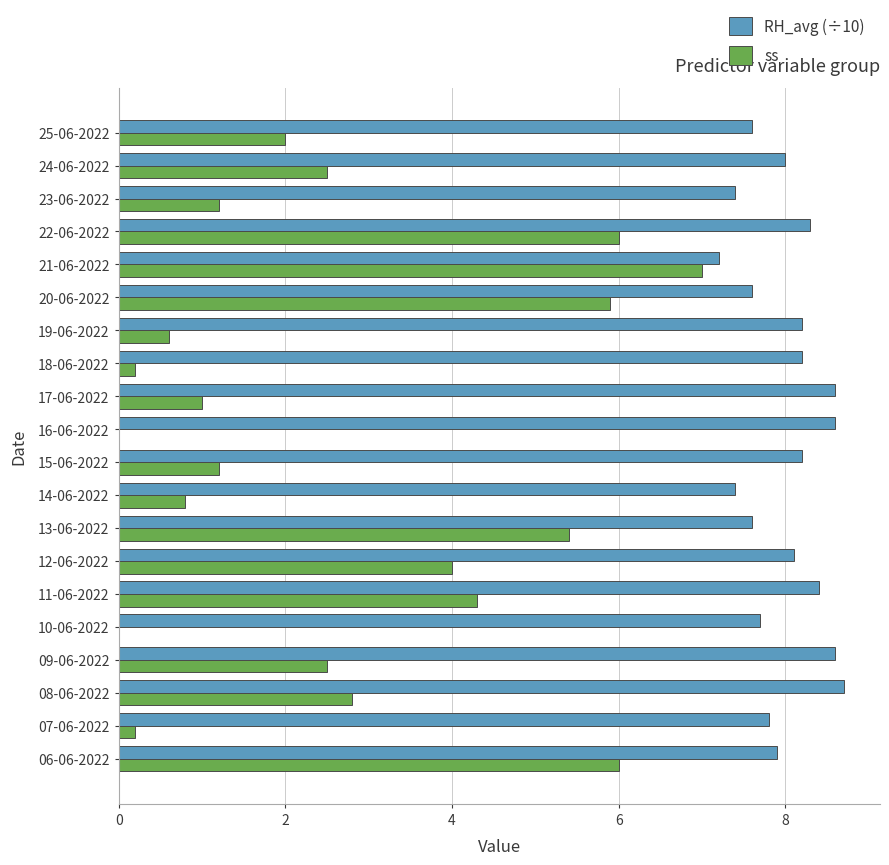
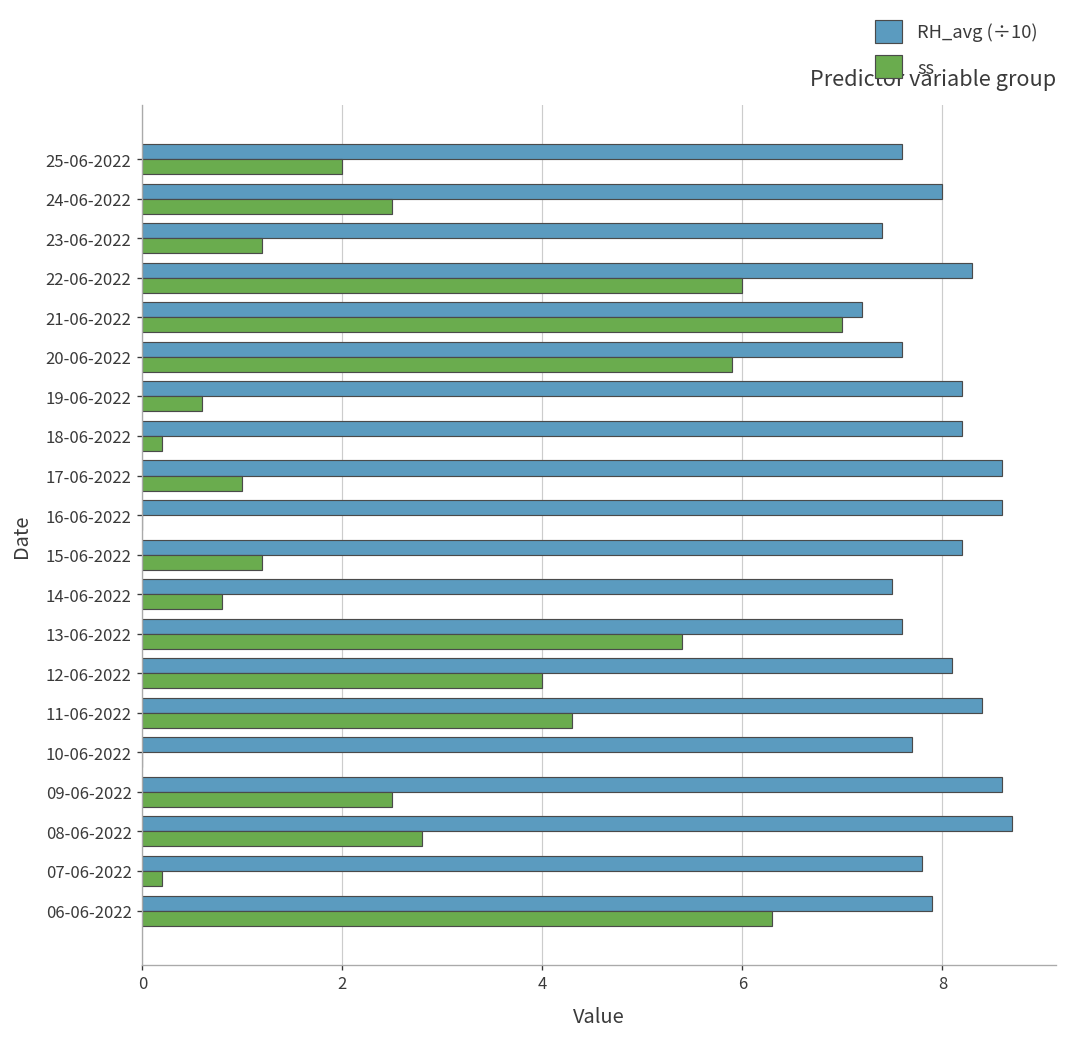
RH_avg (÷10), 14-06-2022: 7.4 -> 7.5
ss, 06-06-2022: 6.0 -> 6.3
